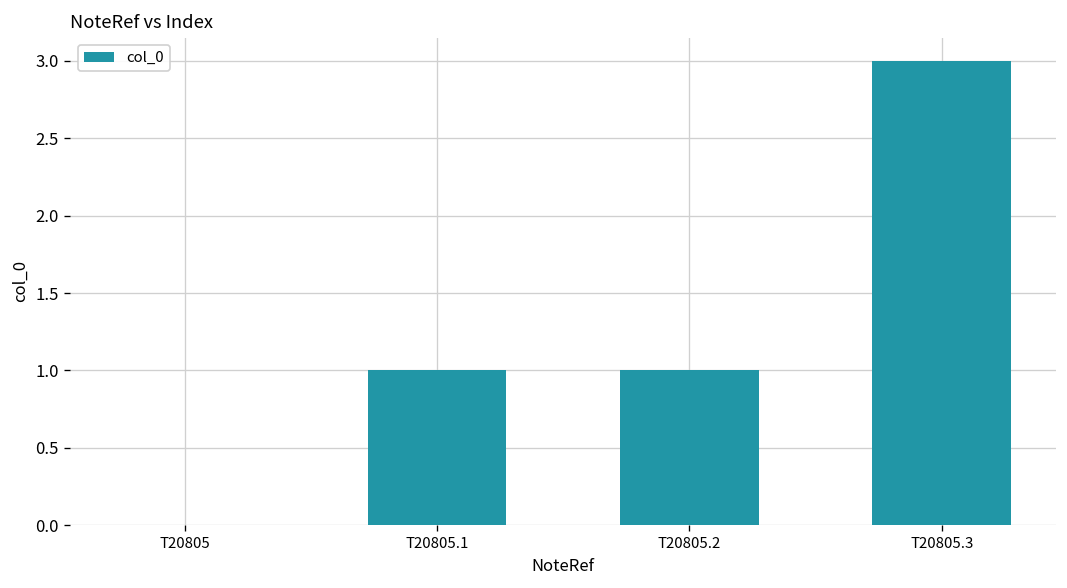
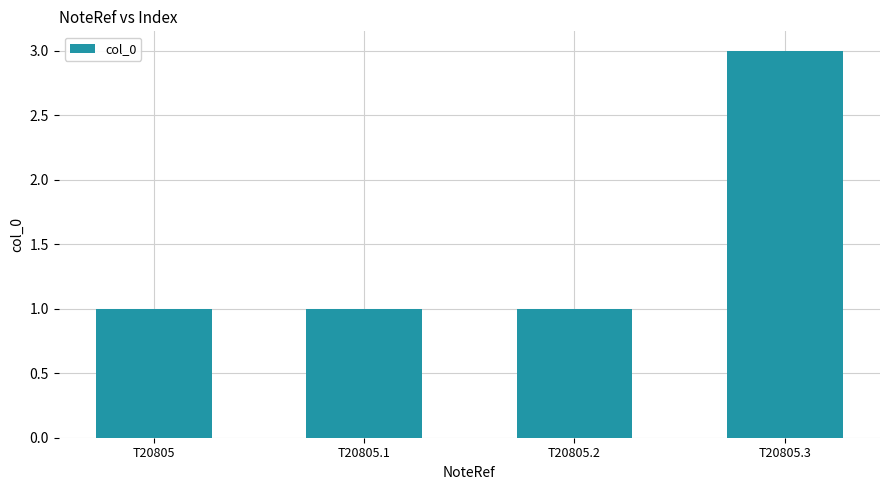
T20805: 0 -> 1
